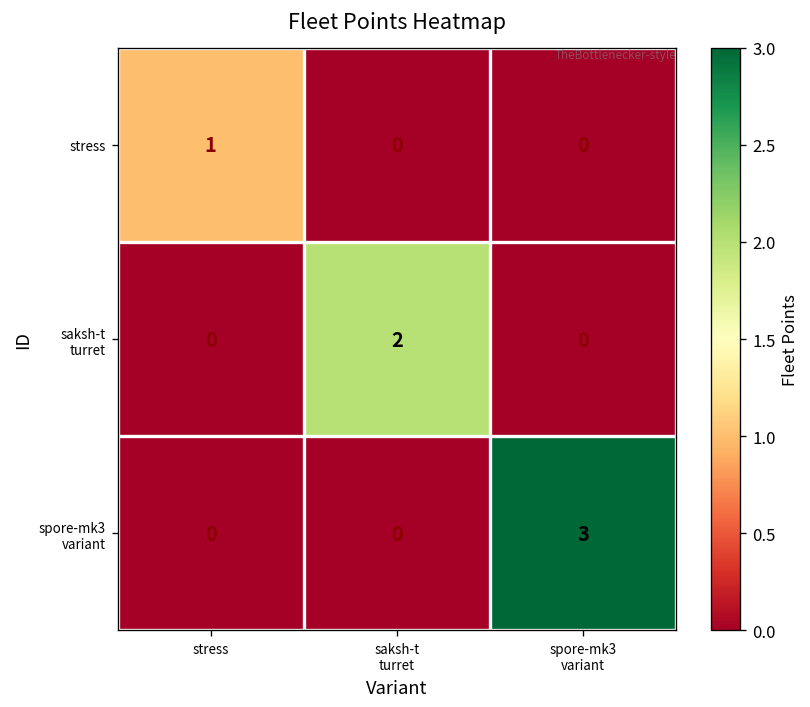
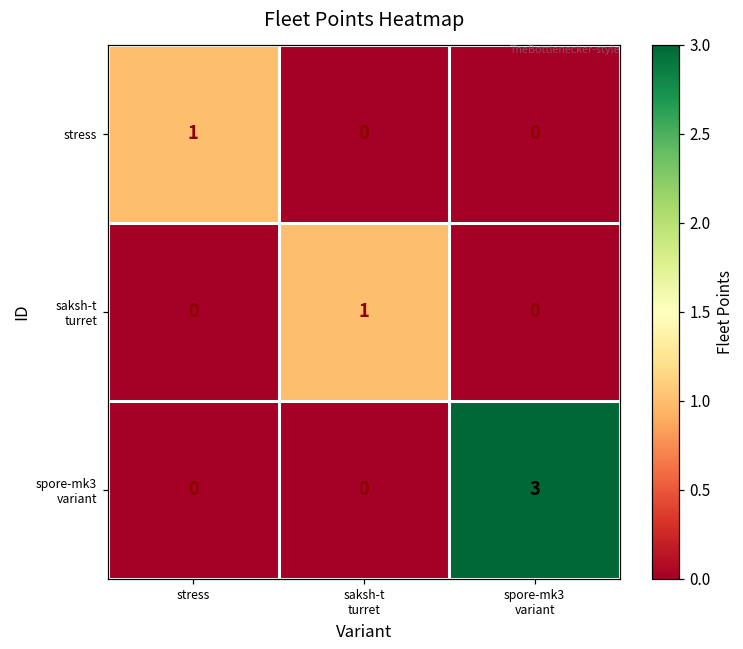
saksh-t turret, saksh-t turret: 2 -> 1
